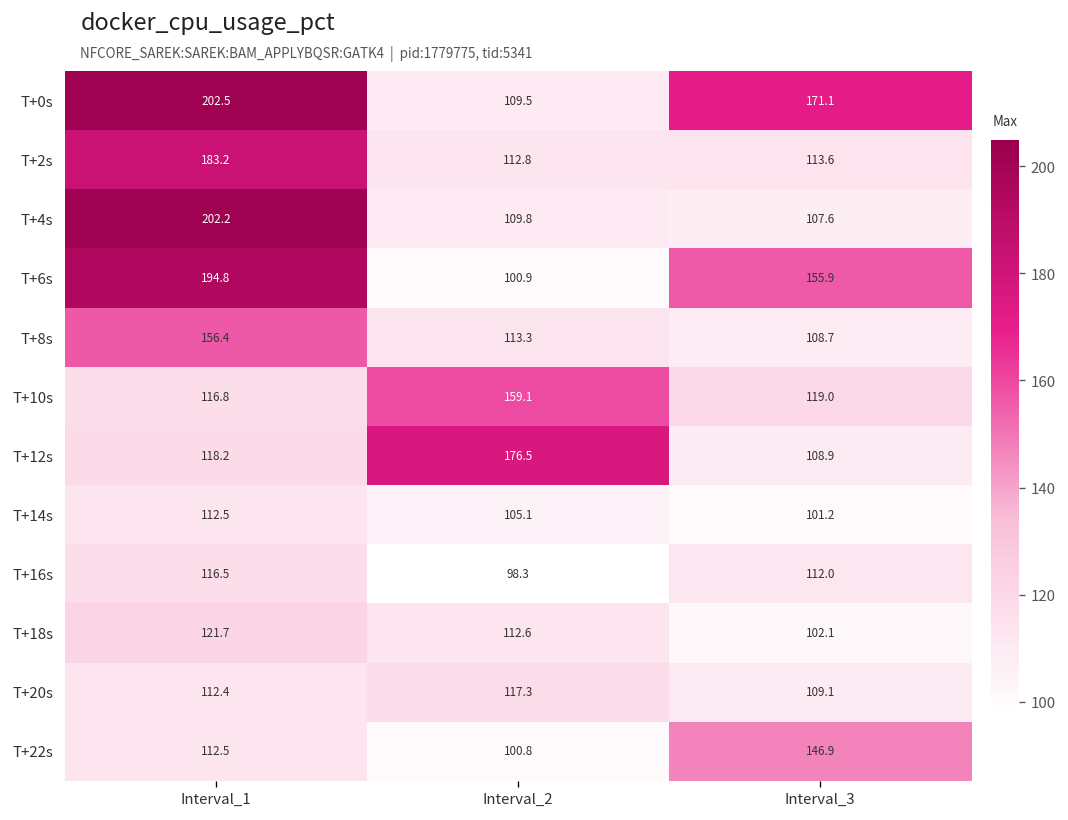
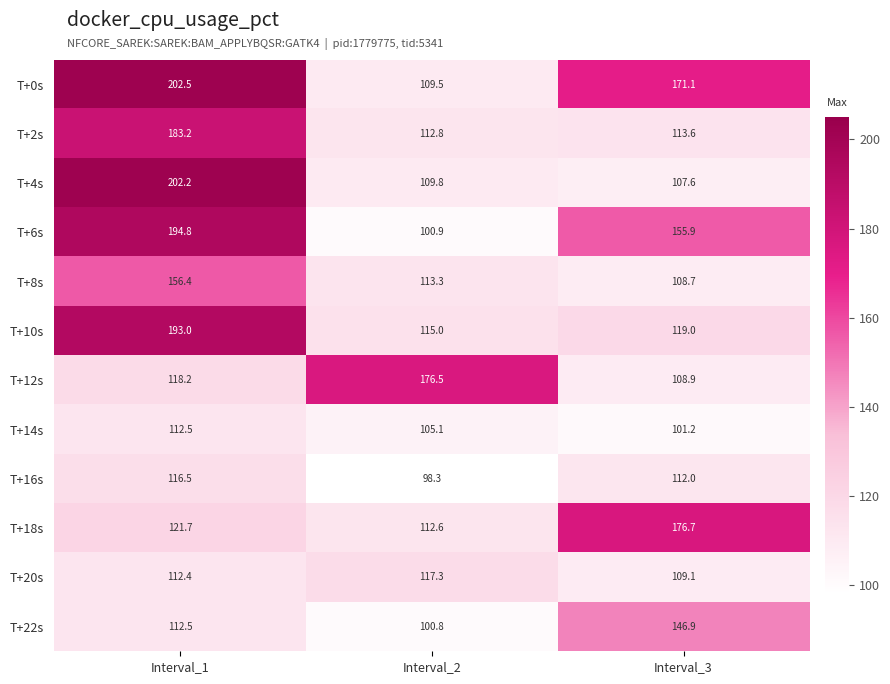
T+10s, Interval_1: 116.8 -> 193.0
T+10s, Interval_2: 159.1 -> 115.0
T+18s, Interval_3: 102.1 -> 176.7
